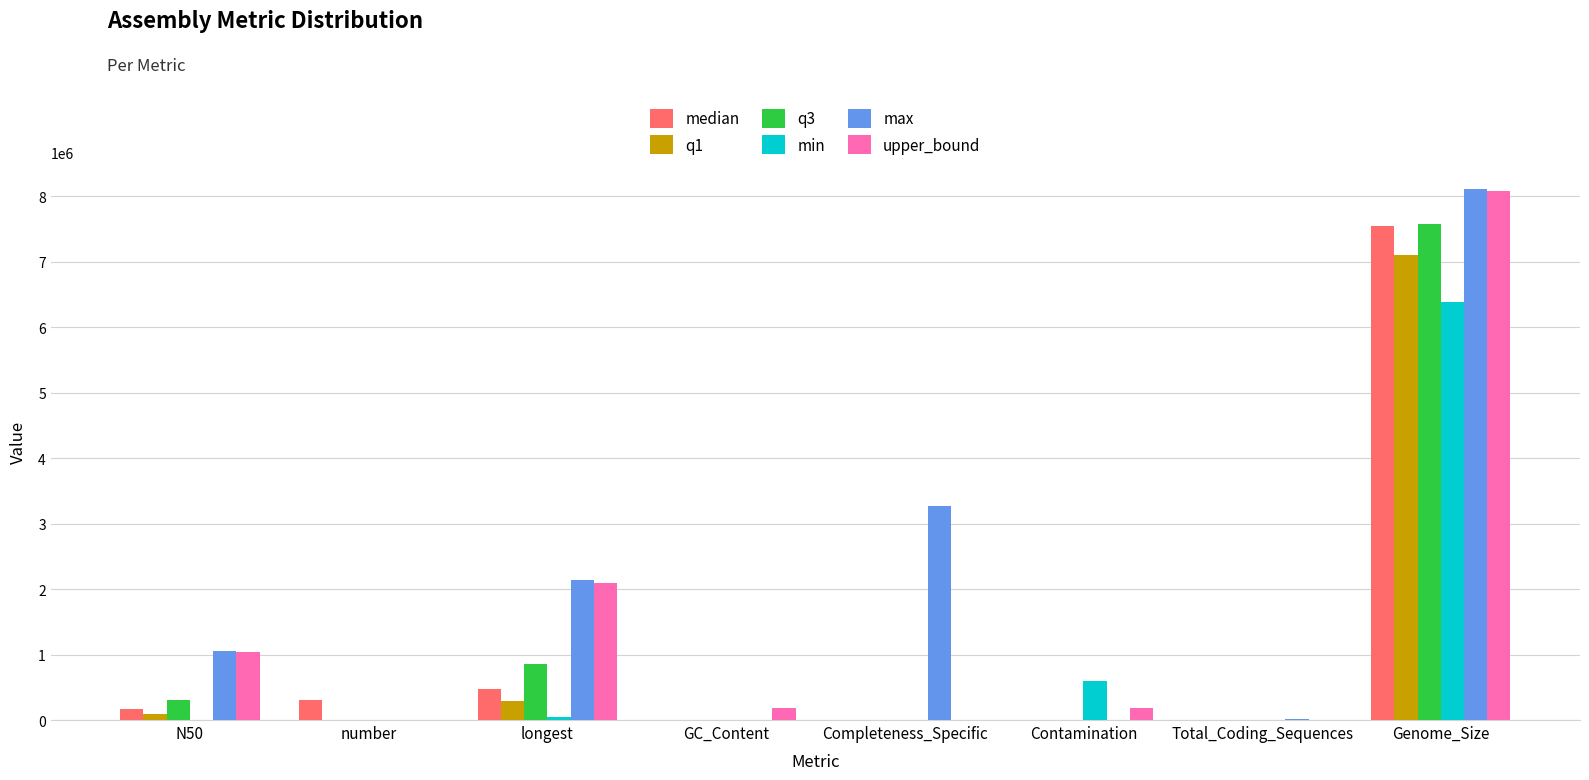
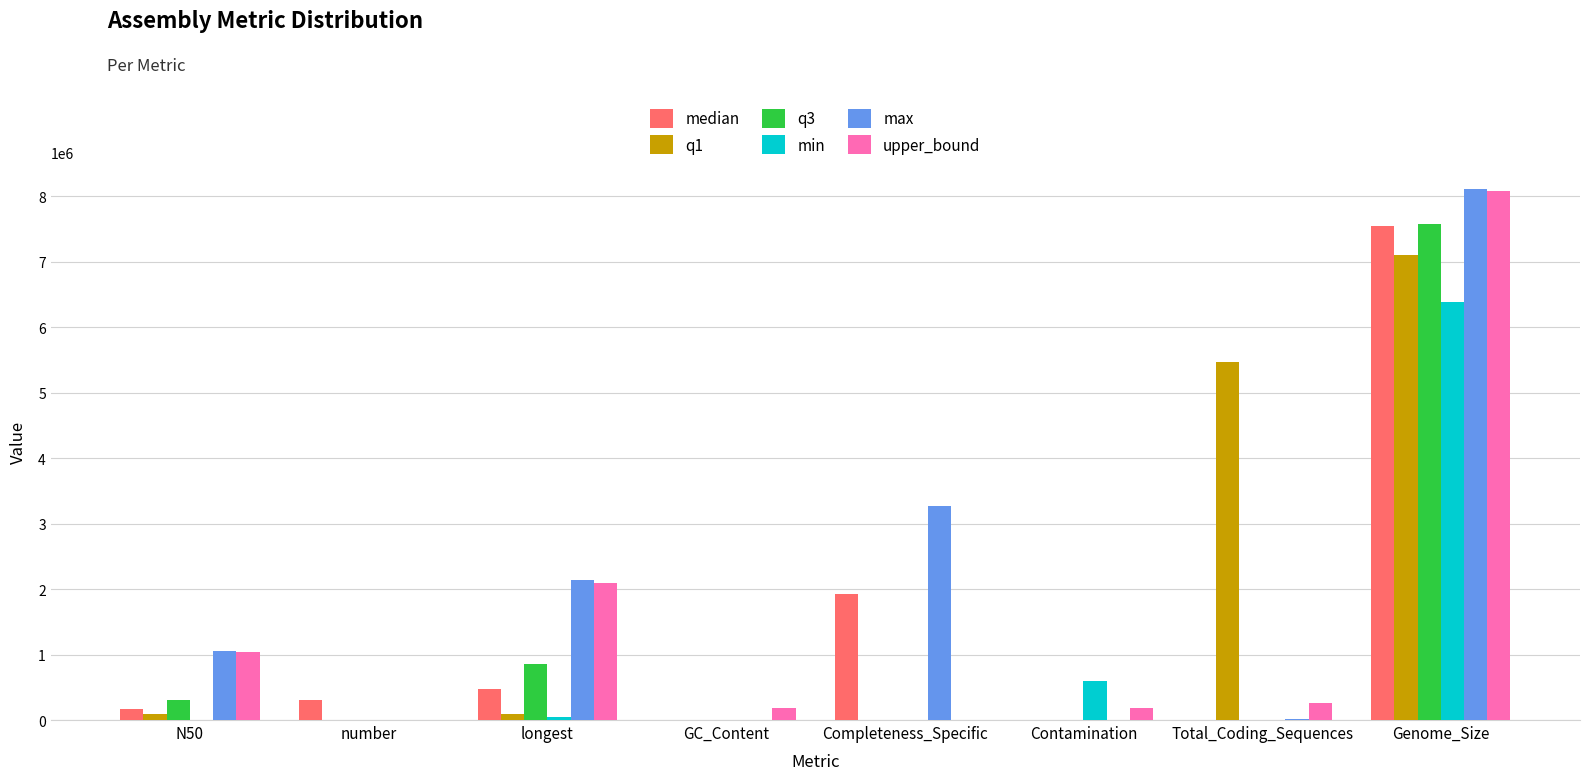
q1, longest: 300000 -> 100000
median, Completeness_Specific: 0 -> 1900000
q1, Total_Coding_Sequences: 0 -> 5500000
upper_bound, Total_Coding_Sequences: 0 -> 300000
